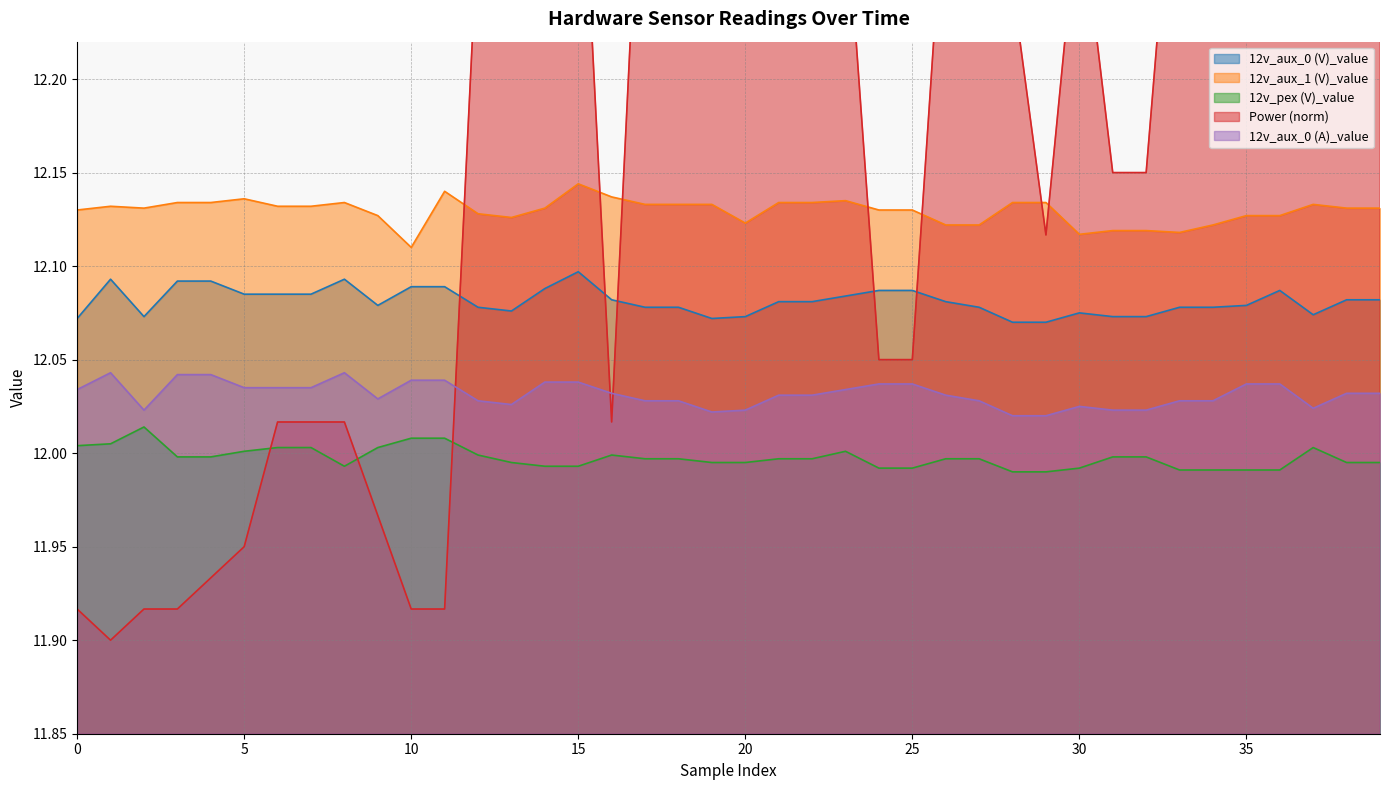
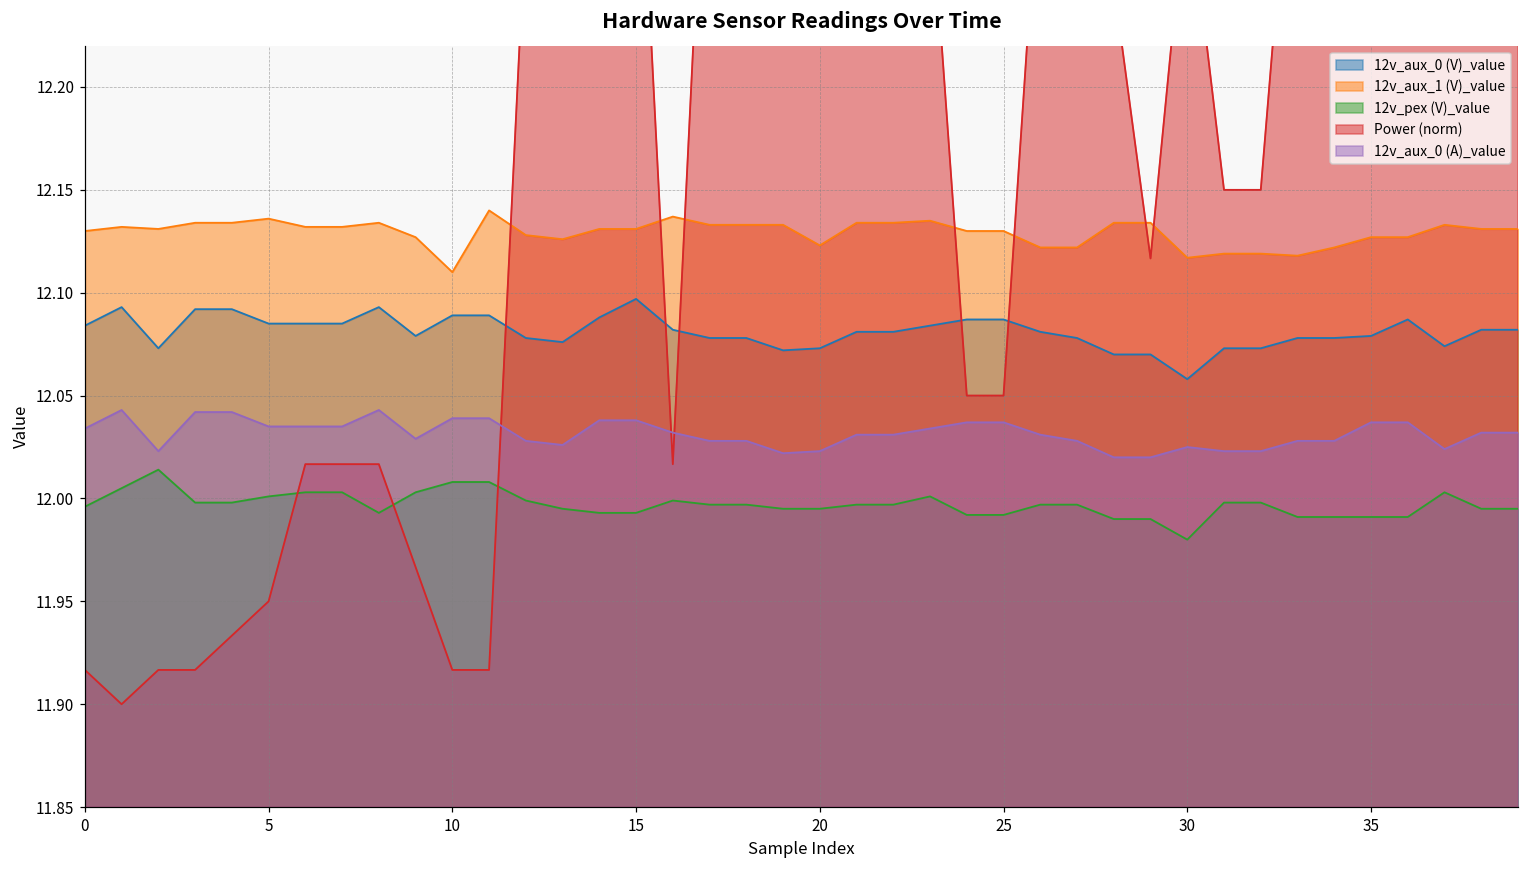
12v_aux_0 (V)_value, 0: 12.072 -> 12.084
12v_pex (V)_value, 0: 12.004 -> 11.996
12v_aux_1 (V)_value, 15: 12.144 -> 12.131
12v_aux_0 (V)_value, 30: 12.075 -> 12.058
12v_pex (V)_value, 30: 11.992 -> 11.980
